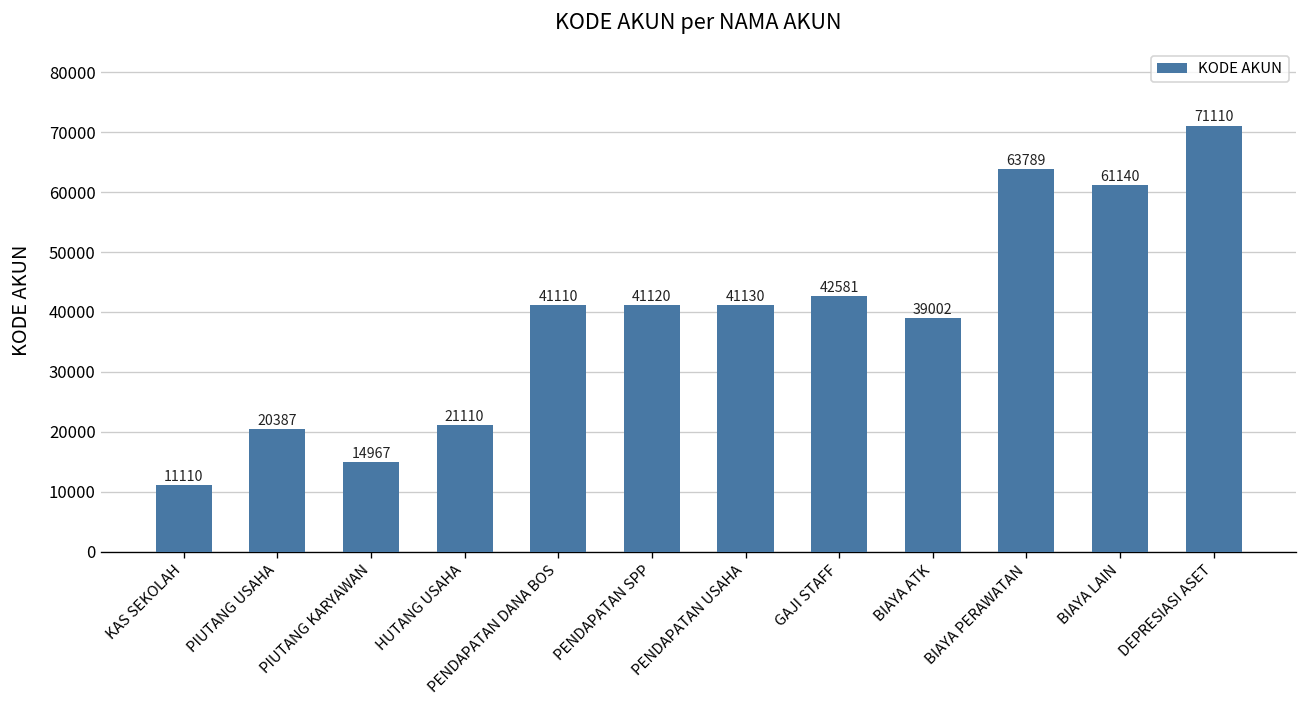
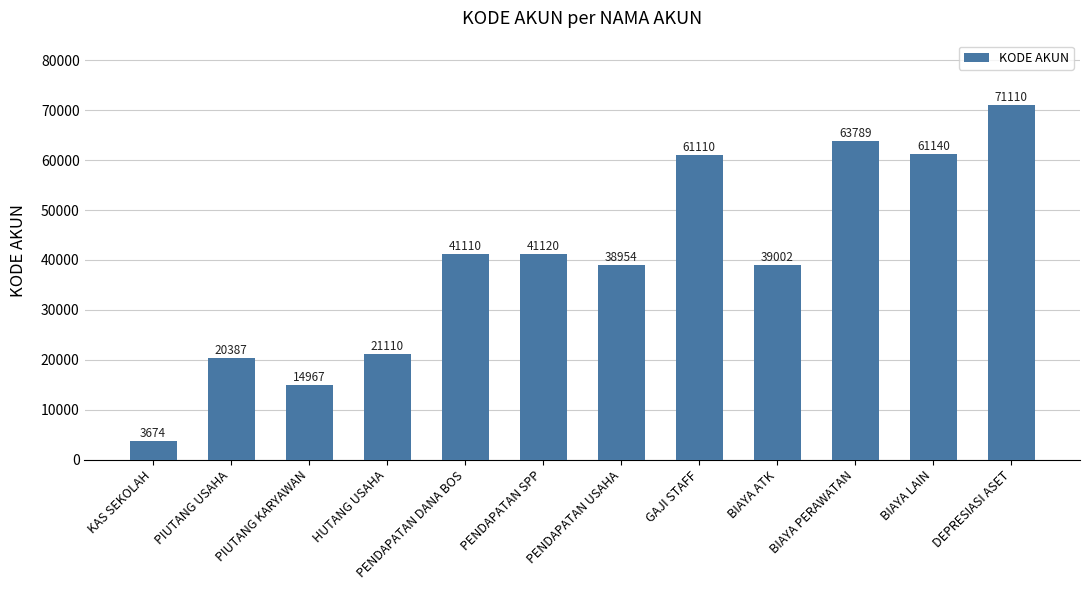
KAS SEKOLAH: 11110 -> 3674
PENDAPATAN USAHA: 41130 -> 38954
GAJI STAFF: 42581 -> 61110
